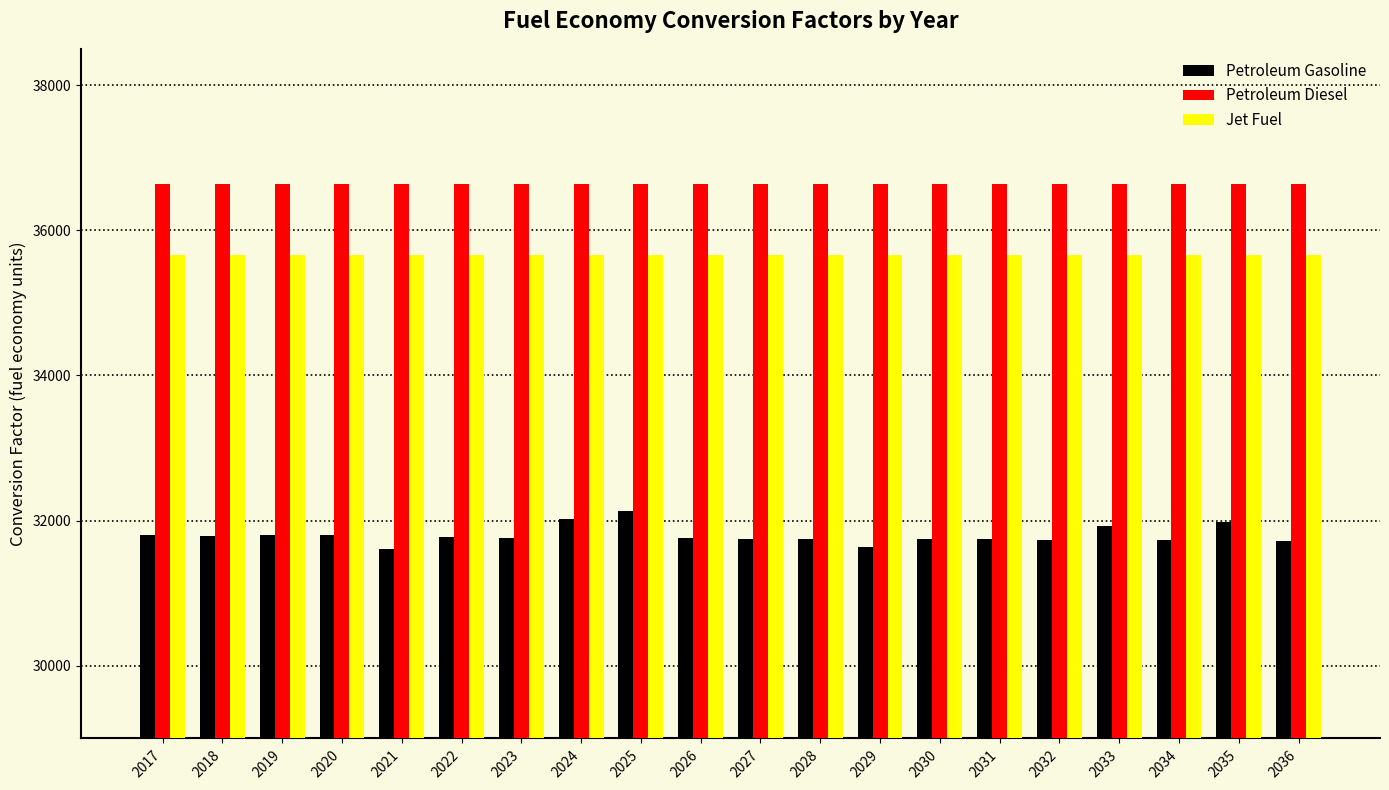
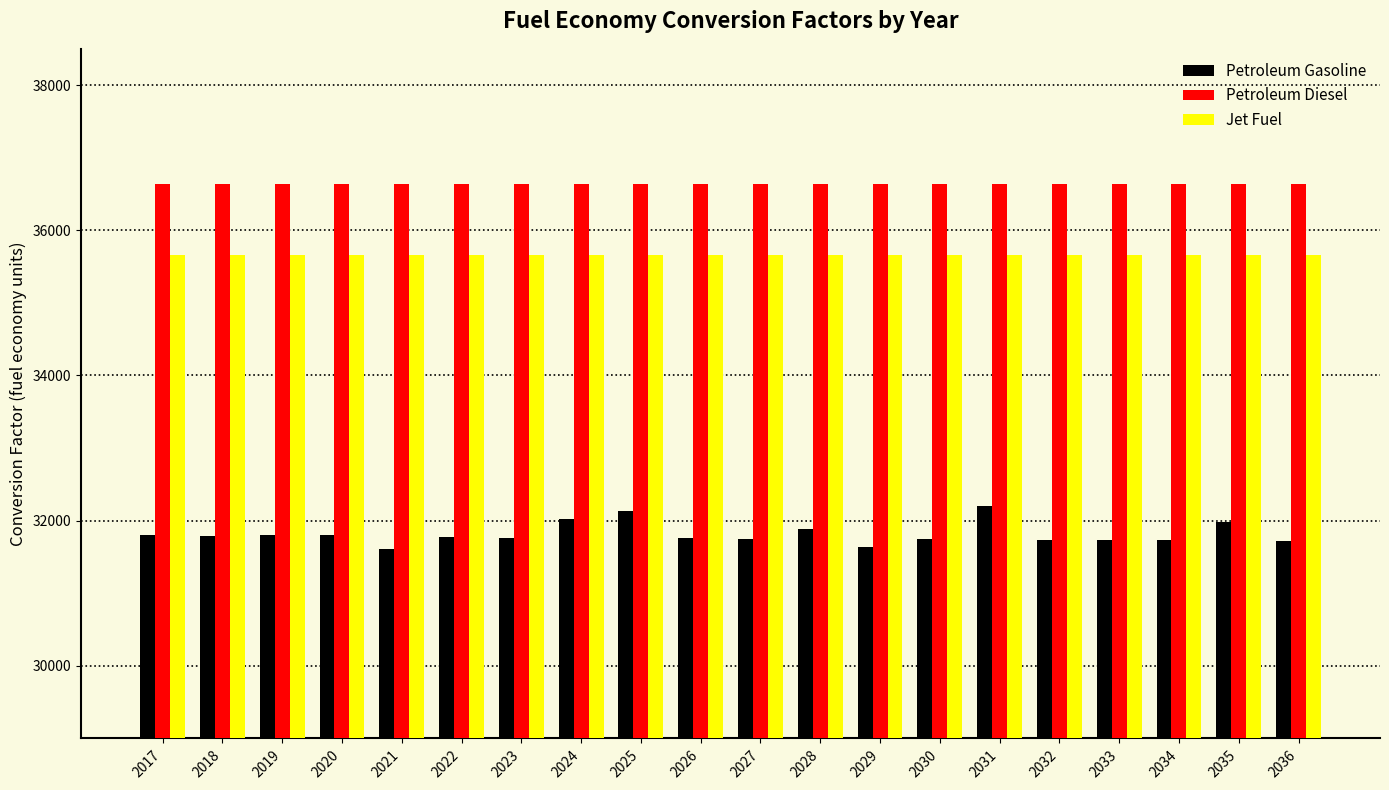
Petroleum Gasoline, 2028: 31700 -> 31900
Petroleum Gasoline, 2031: 31700 -> 32200
Petroleum Gasoline, 2033: 31900 -> 31700
